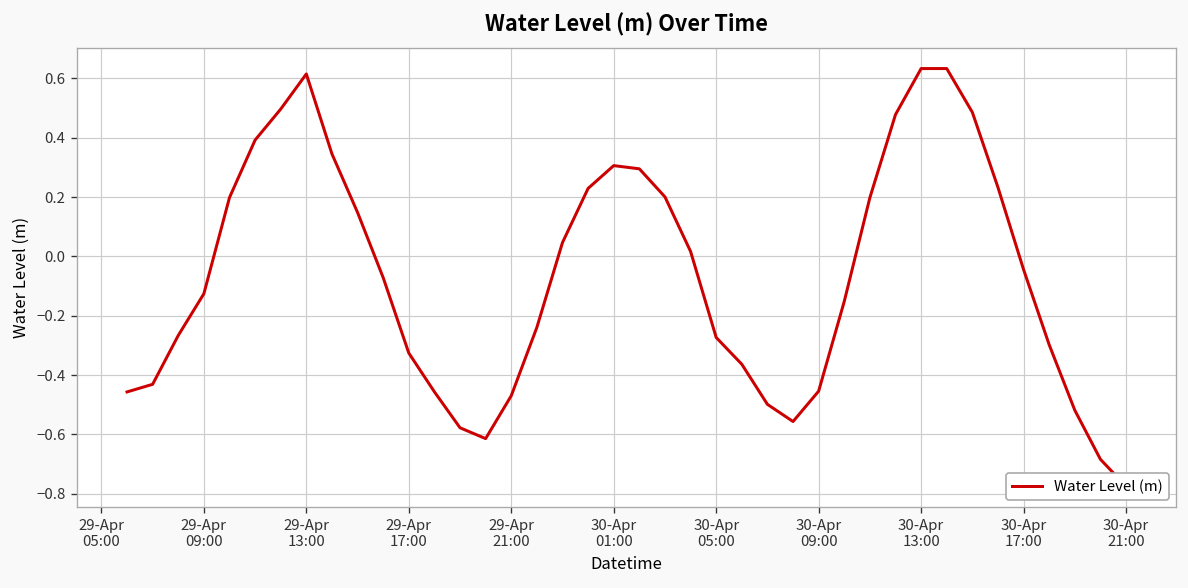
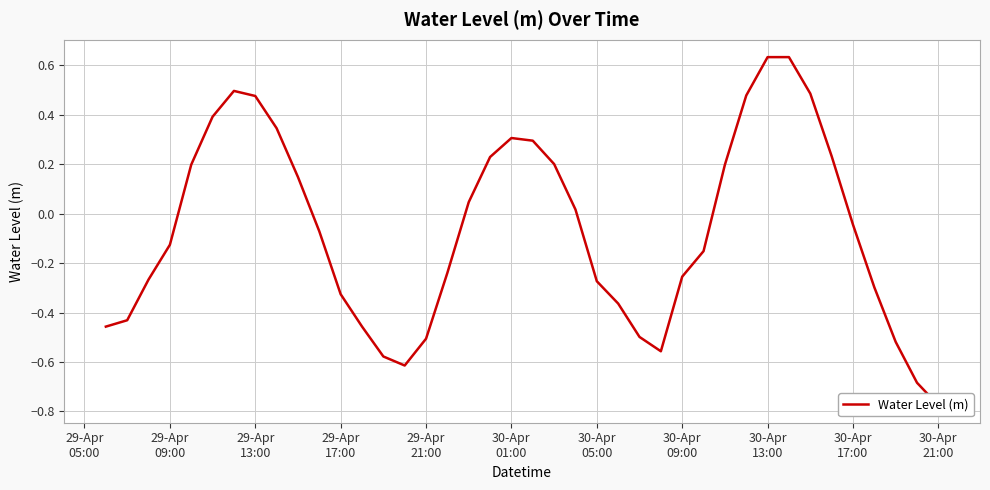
29-Apr 13:00: 0.62 -> 0.48
29-Apr 21:00: -0.47 -> -0.51
30-Apr 09:00: -0.45 -> -0.25
